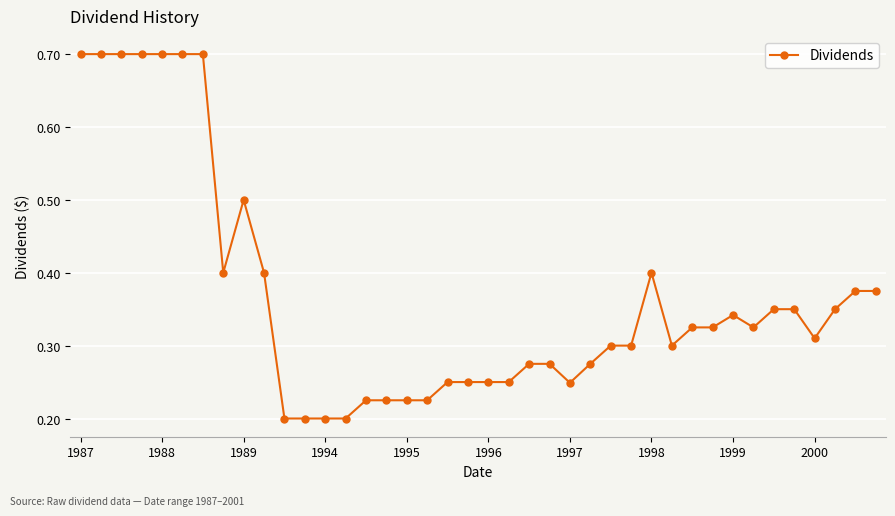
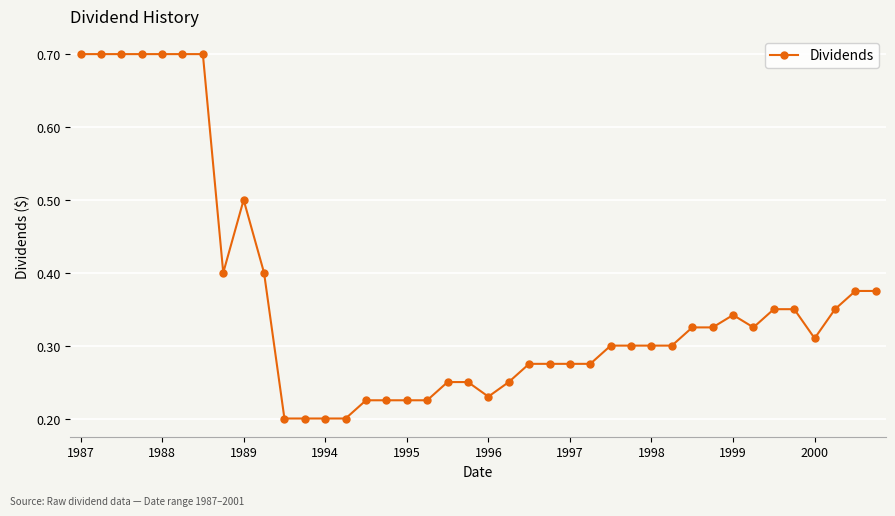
1996: 0.25 -> 0.23
1997: 0.25 -> 0.28
1998: 0.4 -> 0.3
